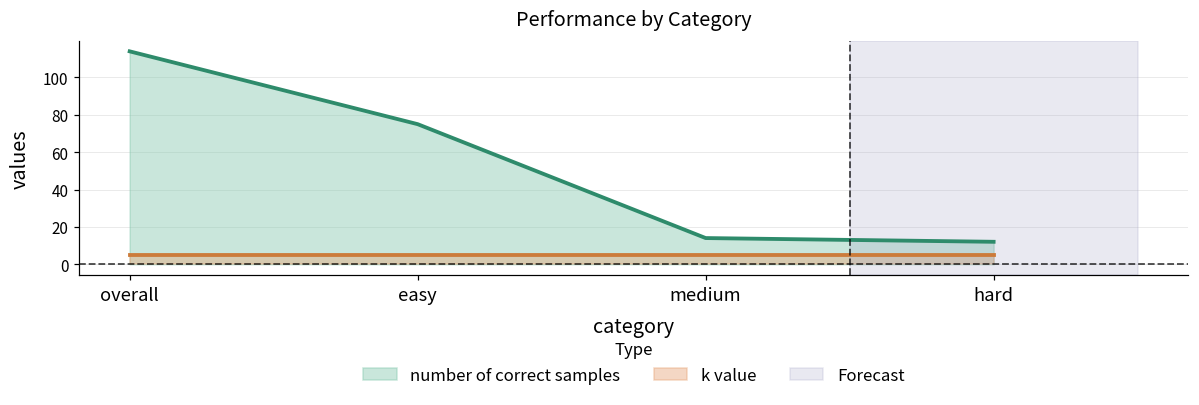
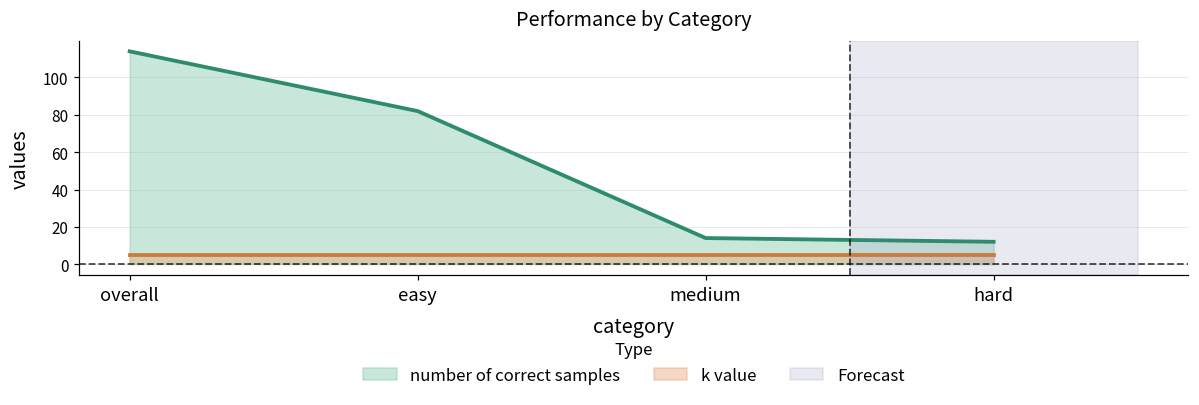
number of correct samples, easy: 75 -> 82
